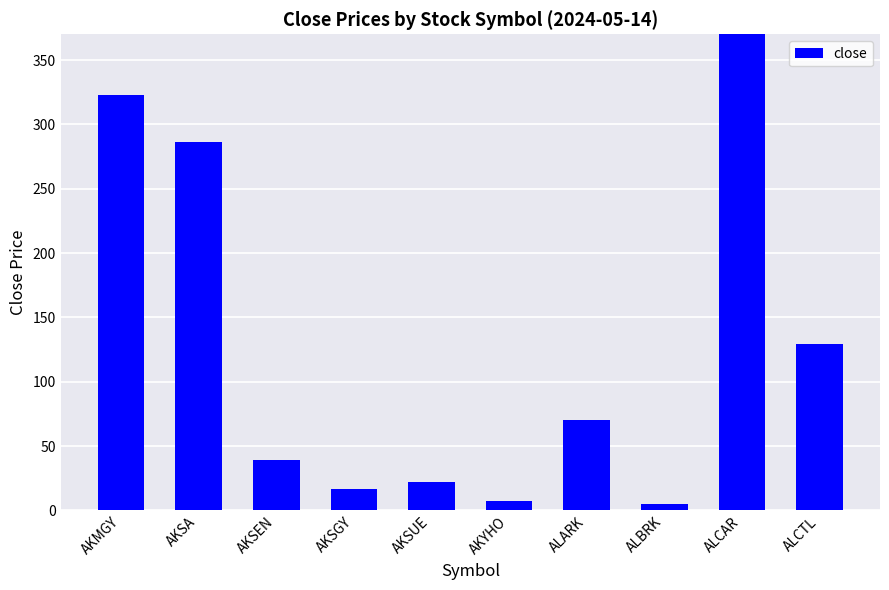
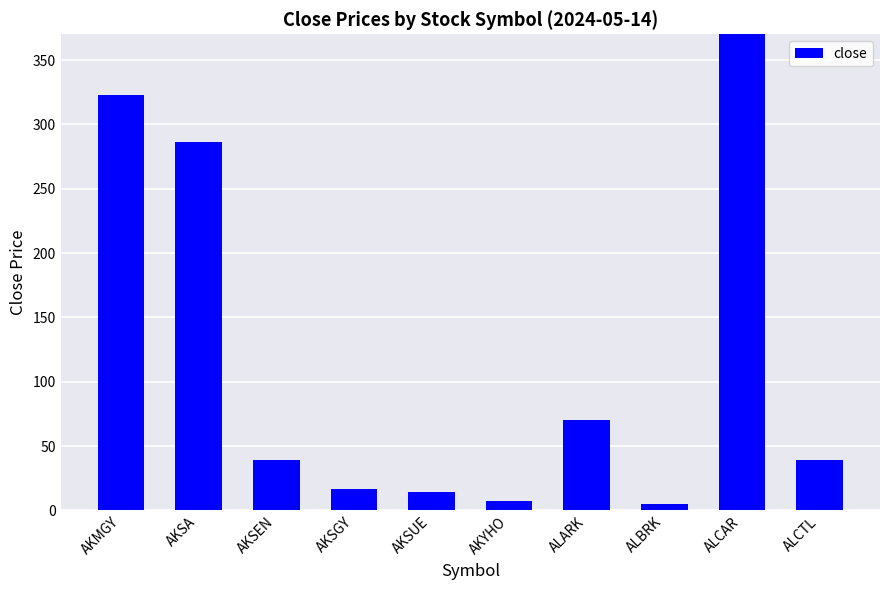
AKSUE: 22 -> 14
ALCTL: 130 -> 39
